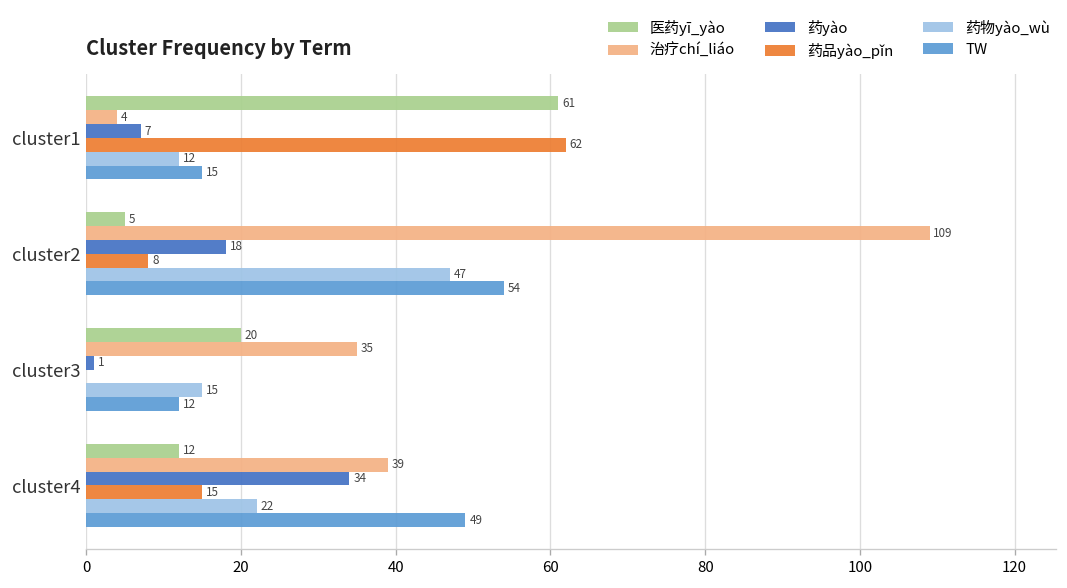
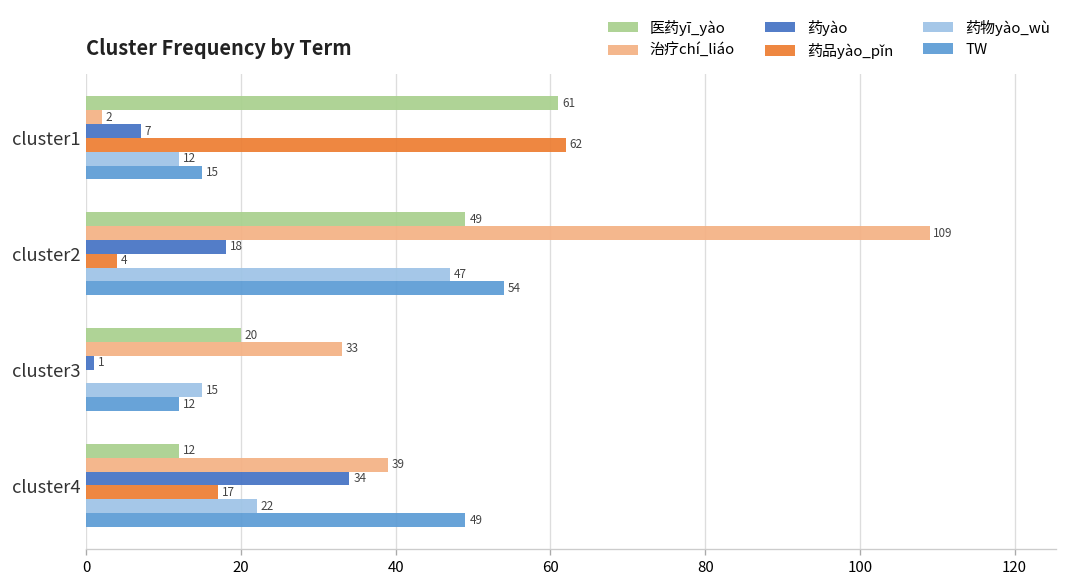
治疗chí_liáo, cluster1: 4 -> 2
医药yī_yào, cluster2: 5 -> 49
药品yào_pǐn, cluster2: 8 -> 4
治疗chí_liáo, cluster3: 35 -> 33
药品yào_pǐn, cluster4: 15 -> 17
